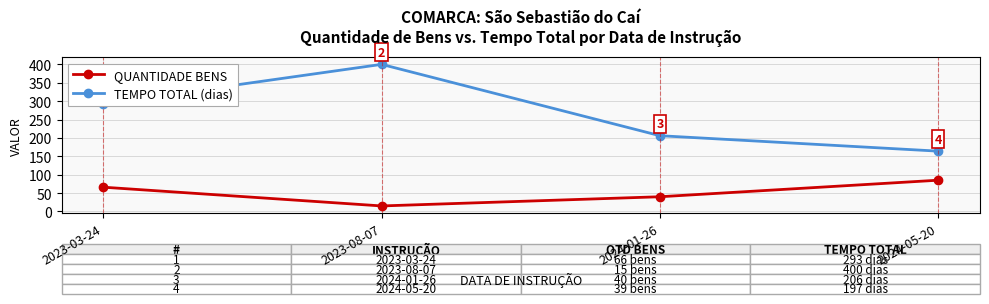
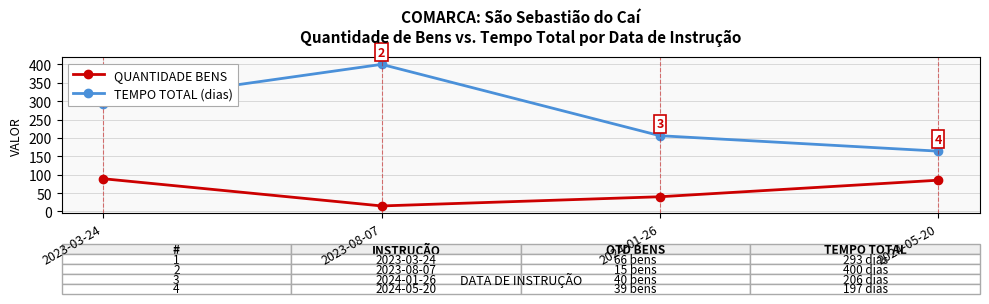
QUANTIDADE BENS, 2023-03-24: 70 -> 90
